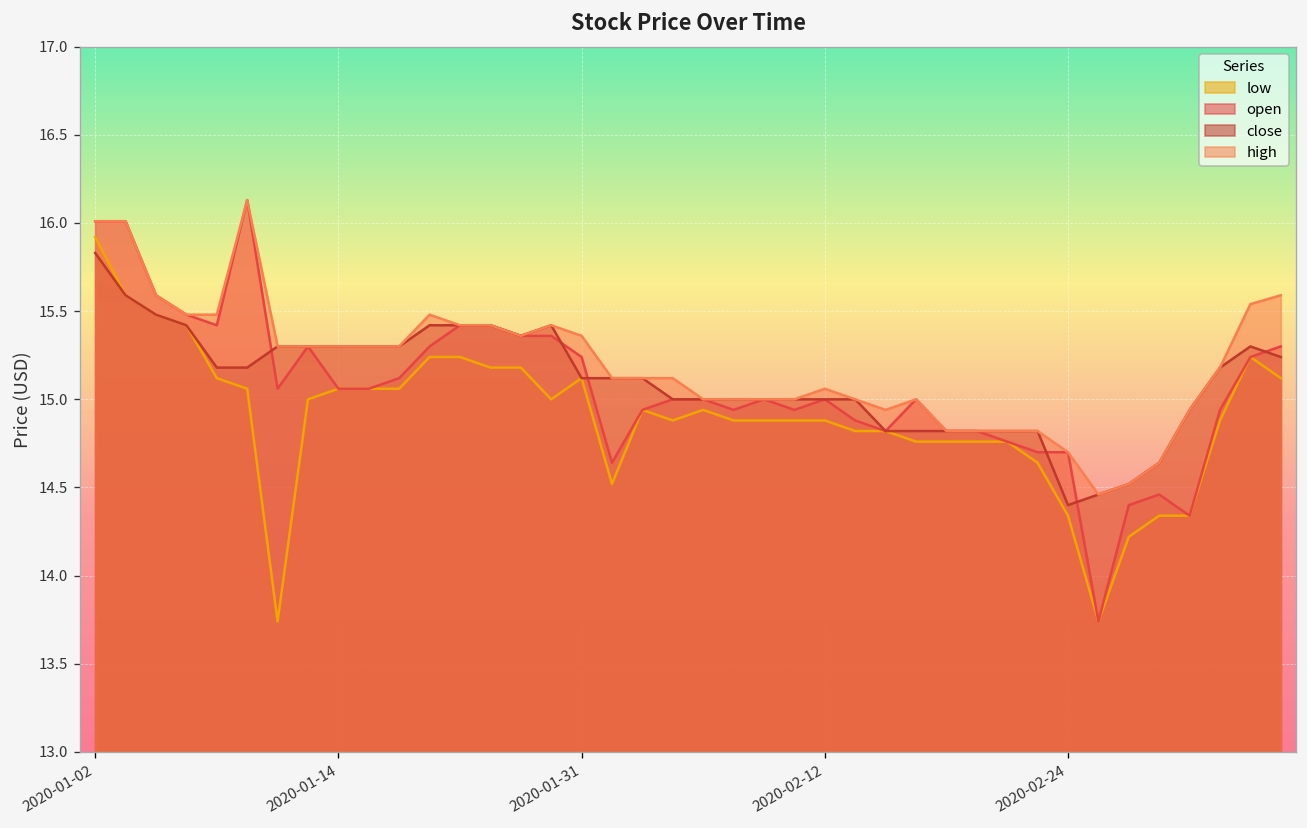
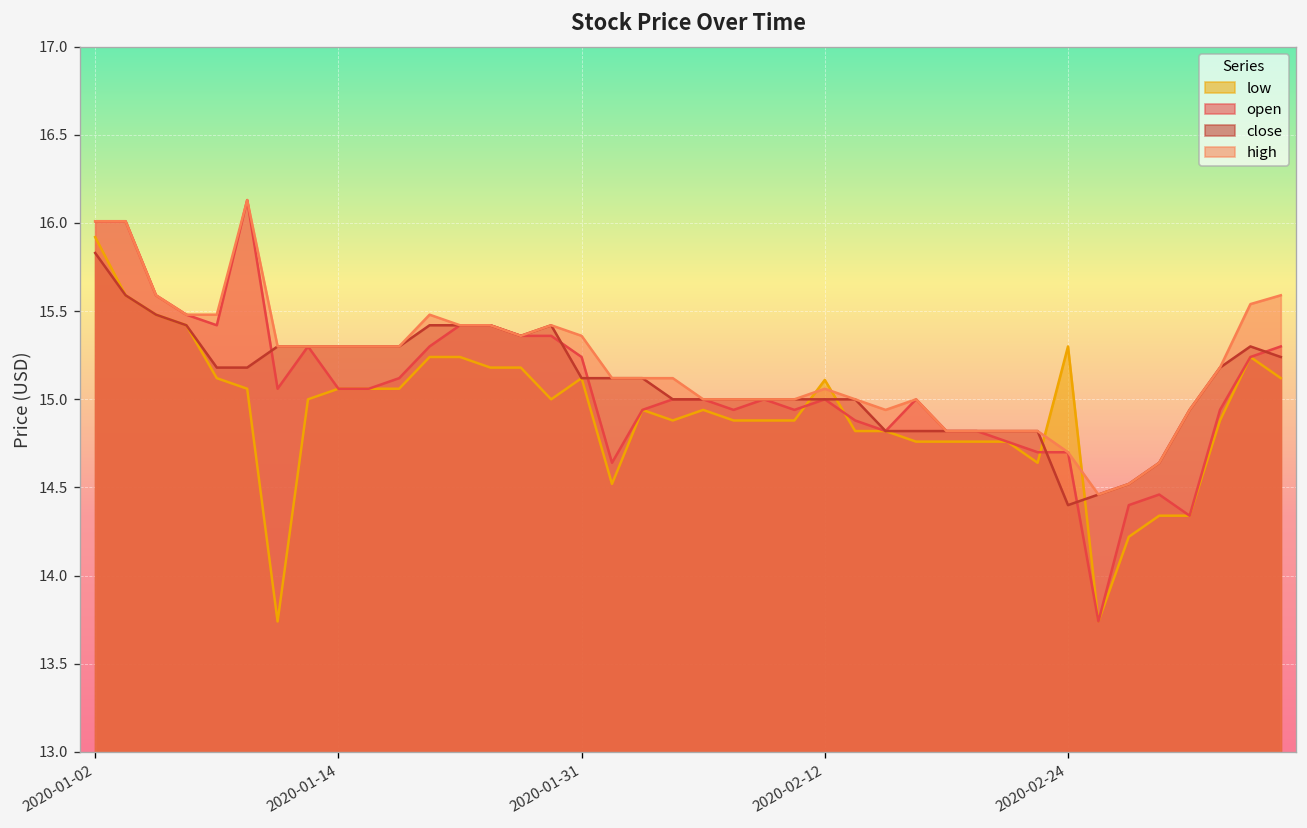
low, 2020-02-12: 14.88 -> 15.11
low, 2020-02-24: 14.34 -> 15.30
